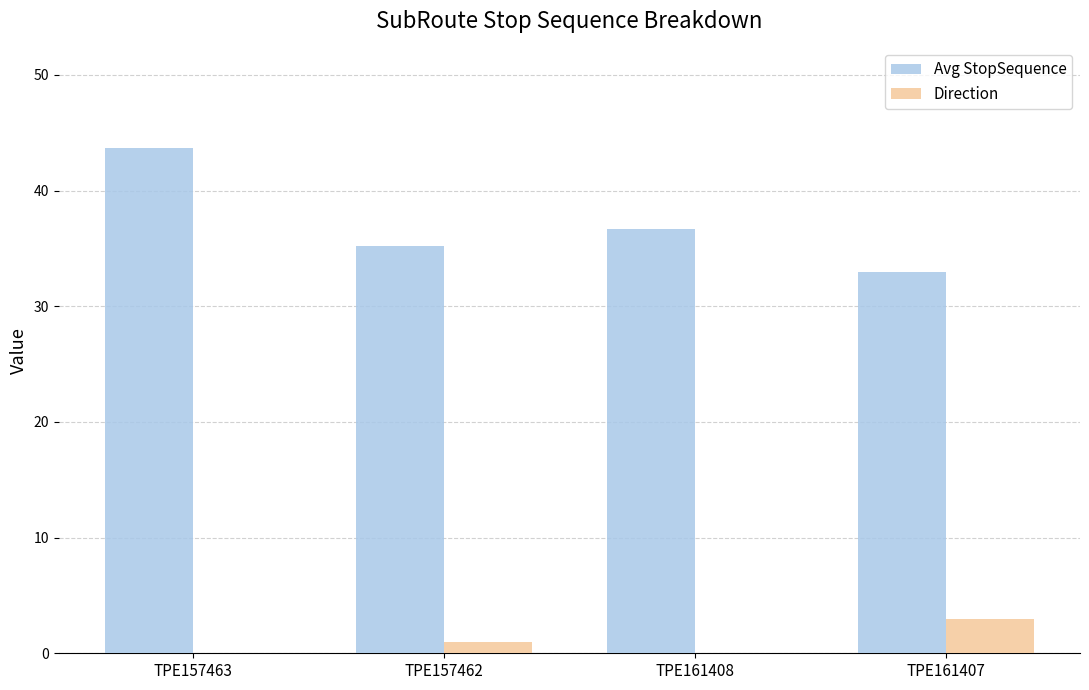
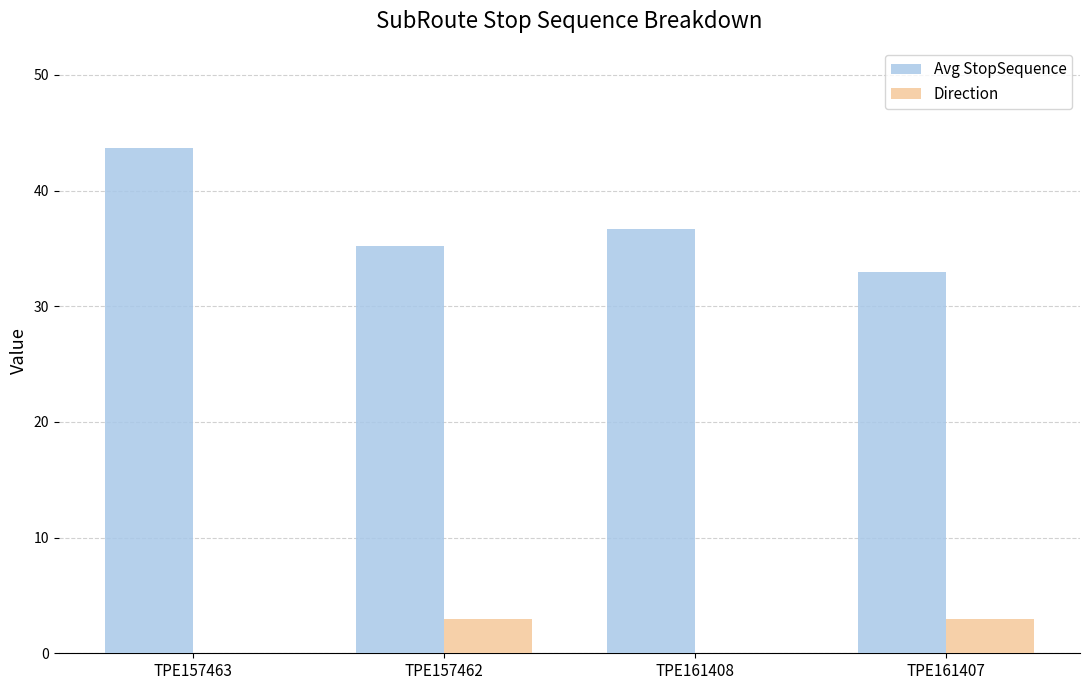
Direction, TPE157462: 1 -> 3
